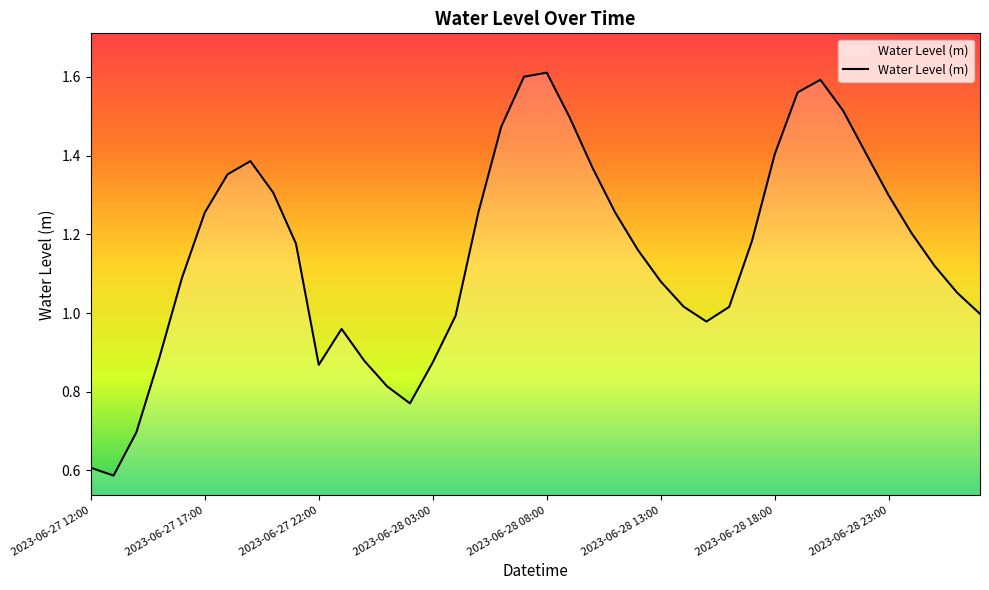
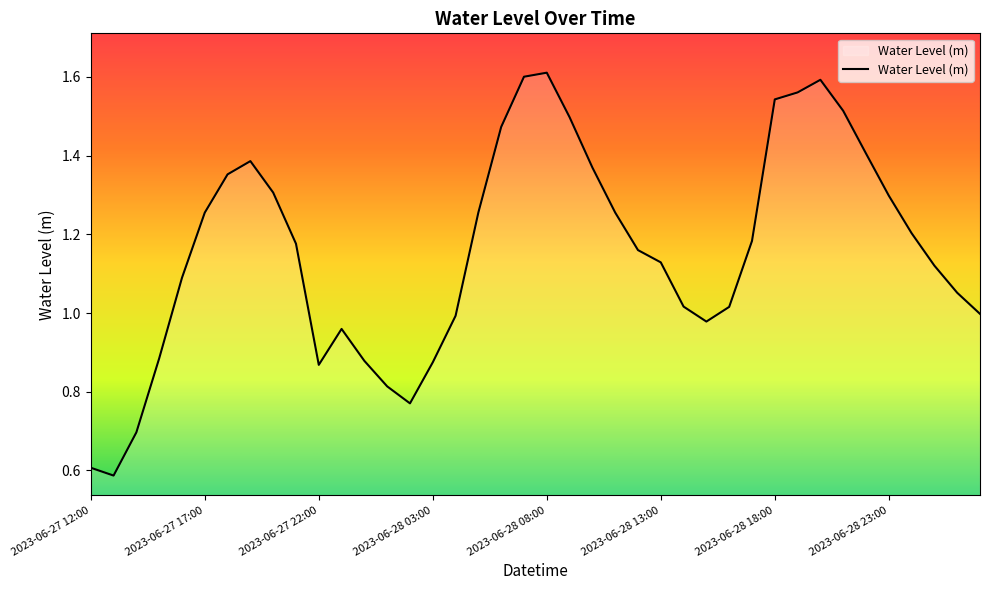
2023-06-28 13:00: 1.08 -> 1.13
2023-06-28 18:00: 1.40 -> 1.54
